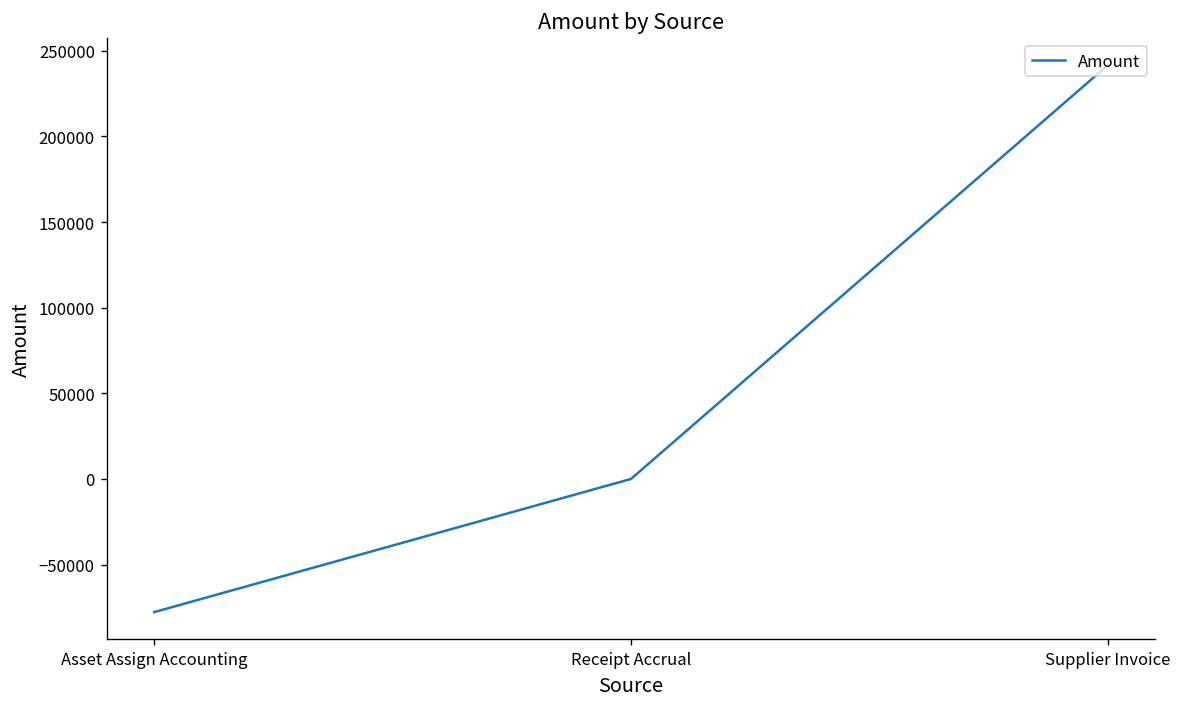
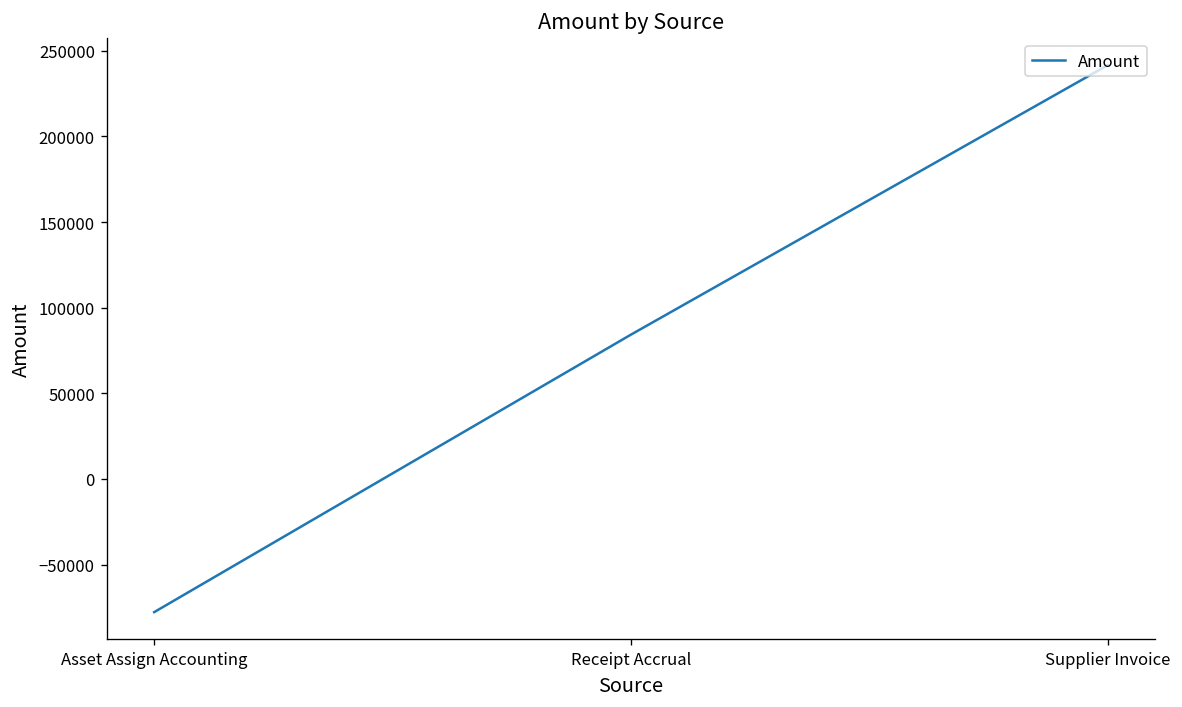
Receipt Accrual: 0 -> 84000
